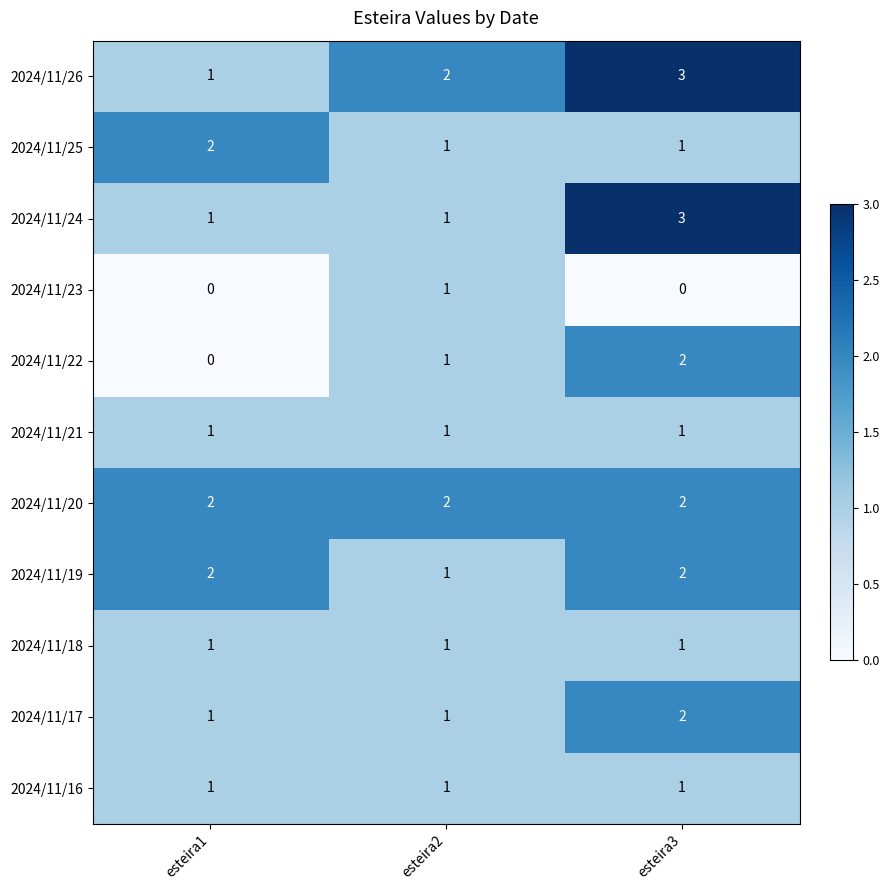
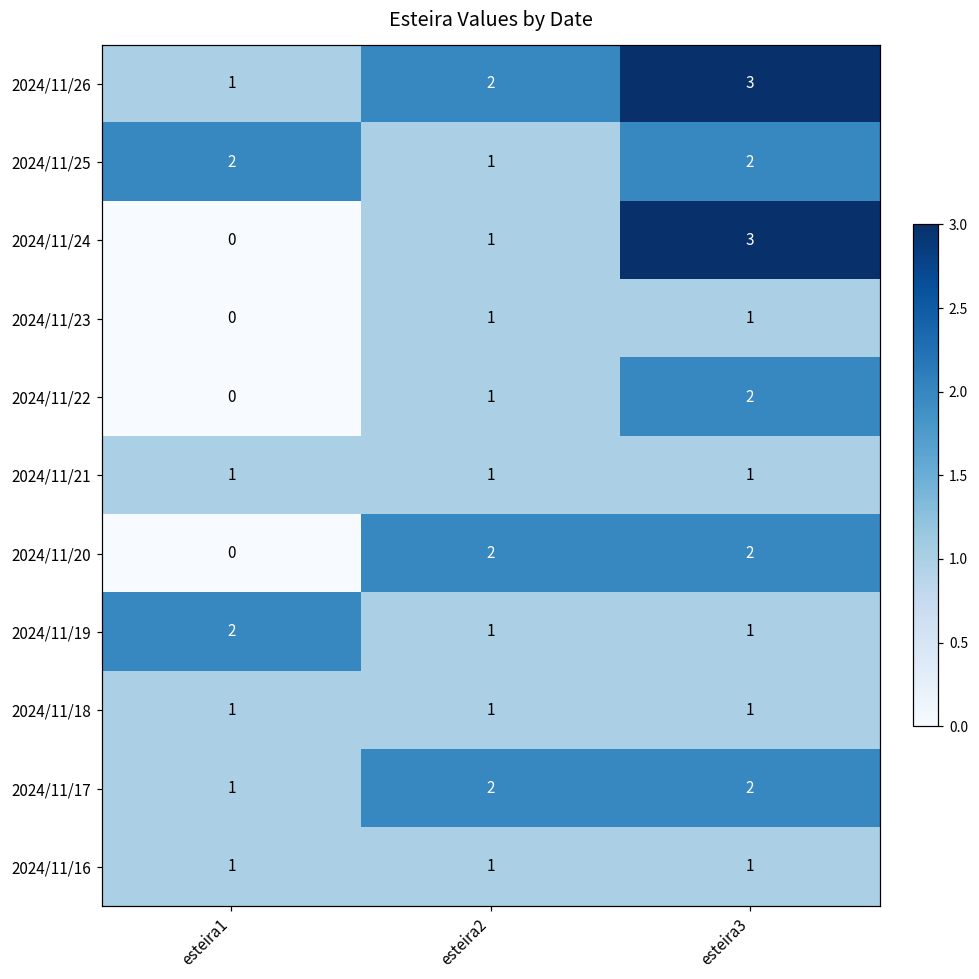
2024/11/25, esteira3: 1 -> 2
2024/11/24, esteira1: 1 -> 0
2024/11/23, esteira3: 0 -> 1
2024/11/20, esteira1: 2 -> 0
2024/11/19, esteira3: 2 -> 1
2024/11/17, esteira2: 1 -> 2
